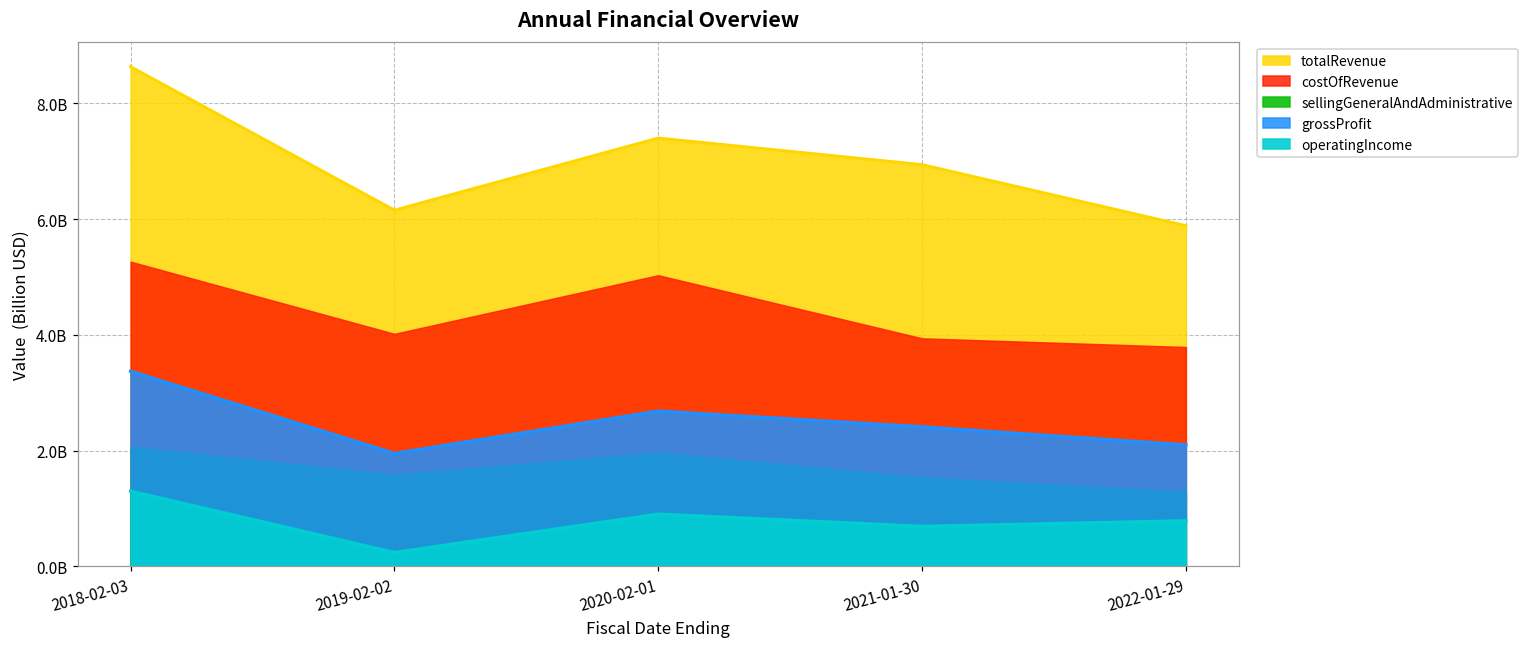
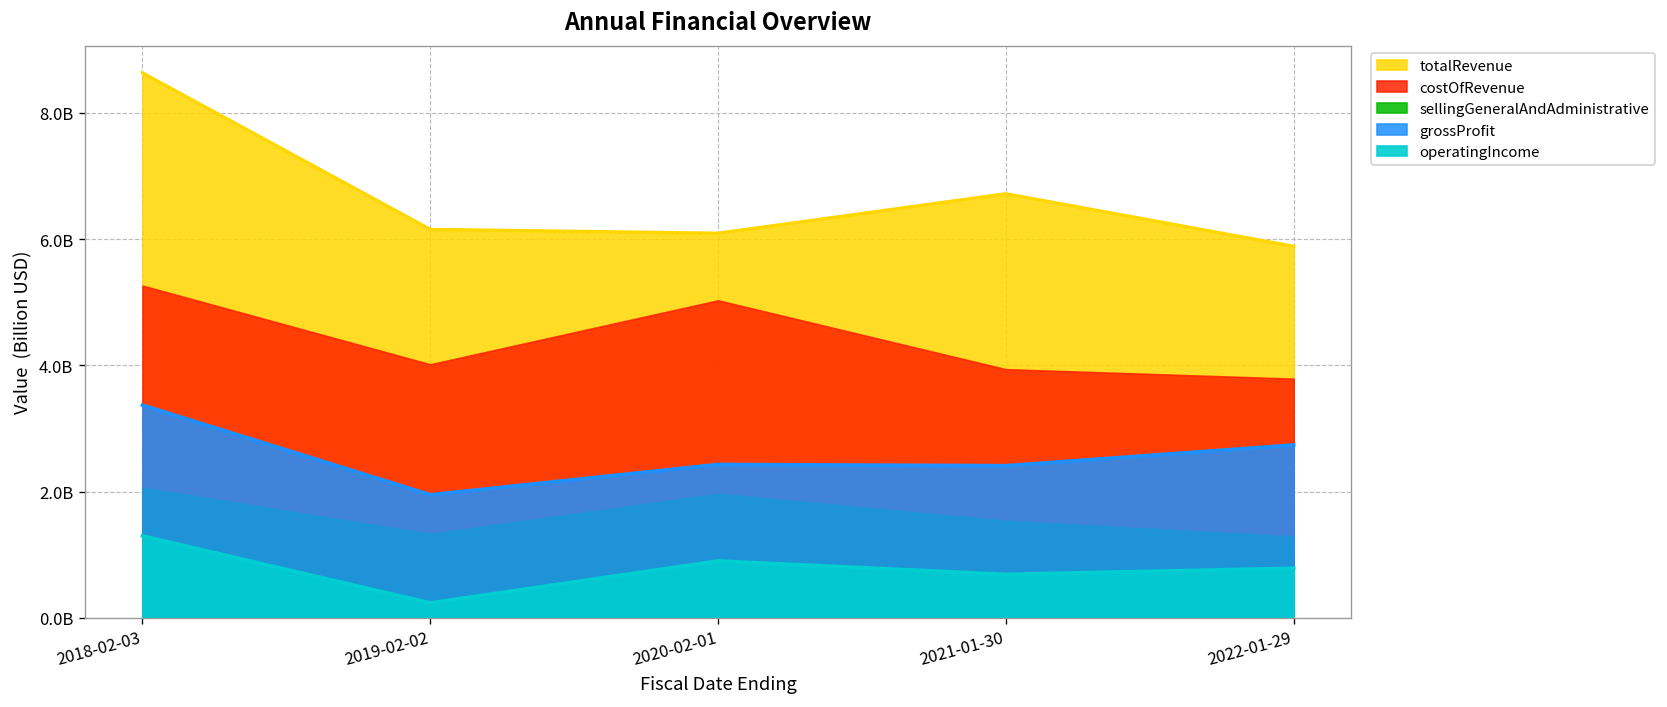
sellingGeneralAndAdministrative, 2019-02-02: 1600000000 -> 1300000000
totalRevenue, 2020-02-01: 7400000000 -> 6100000000
grossProfit, 2020-02-01: 2700000000 -> 2400000000
totalRevenue, 2021-01-30: 6900000000 -> 6700000000
grossProfit, 2022-01-29: 2100000000 -> 2700000000
